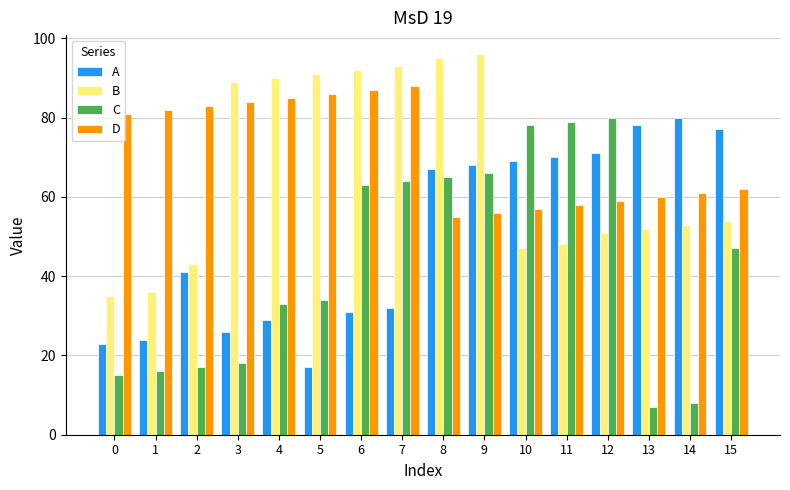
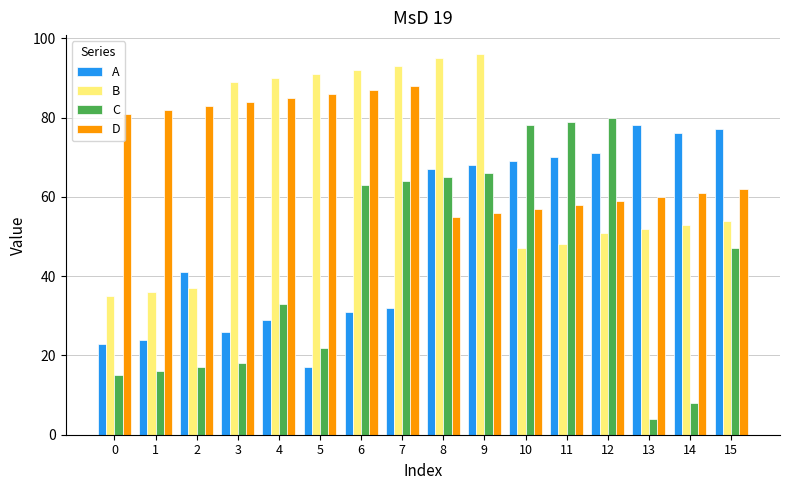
B, 2: 43 -> 37
C, 5: 34 -> 22
C, 13: 7 -> 4
A, 14: 80 -> 76
